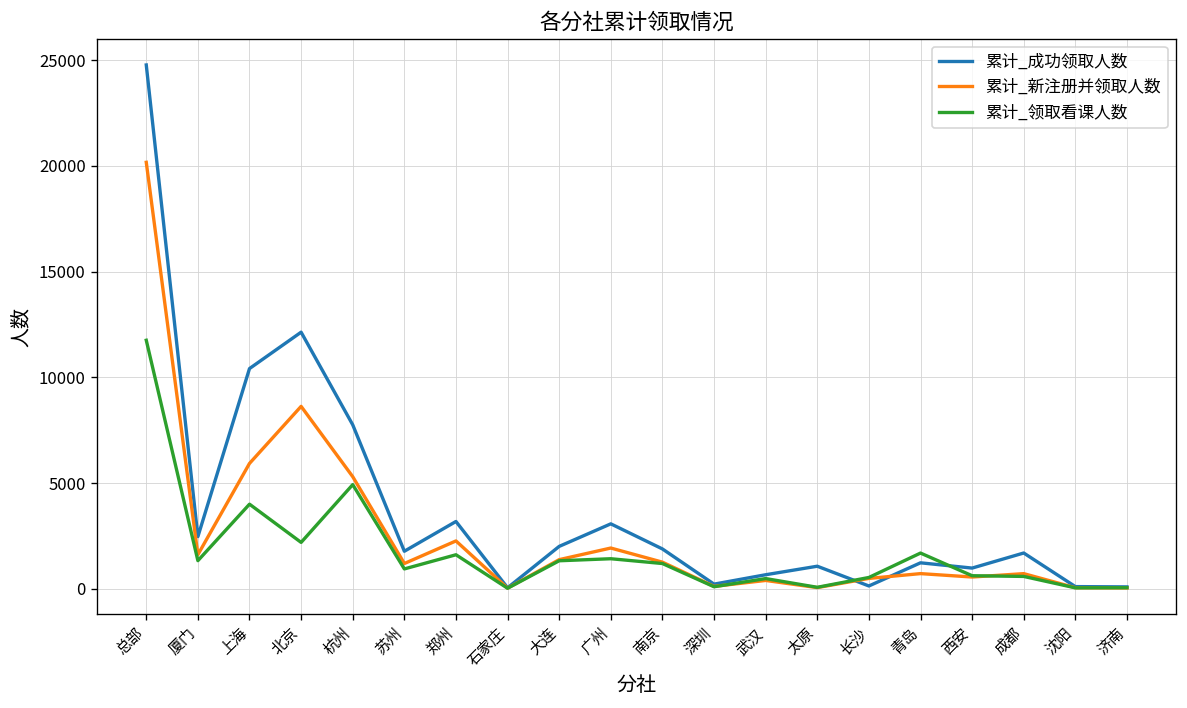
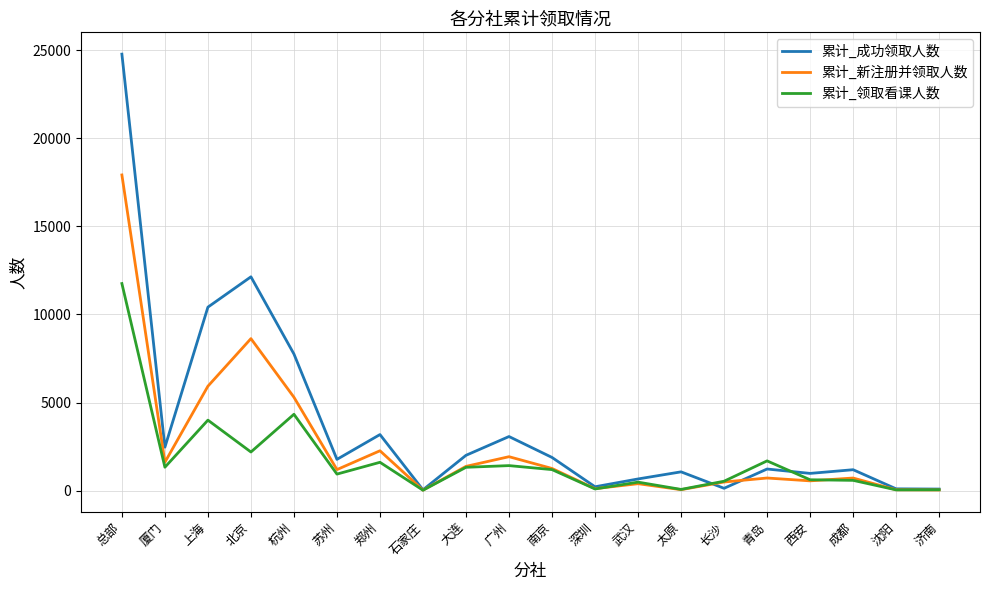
累计_新注册并领取人数, 总部: 20200 -> 17900
累计_领取看课人数, 杭州: 4900 -> 4300
累计_成功领取人数, 成都: 1700 -> 1200
